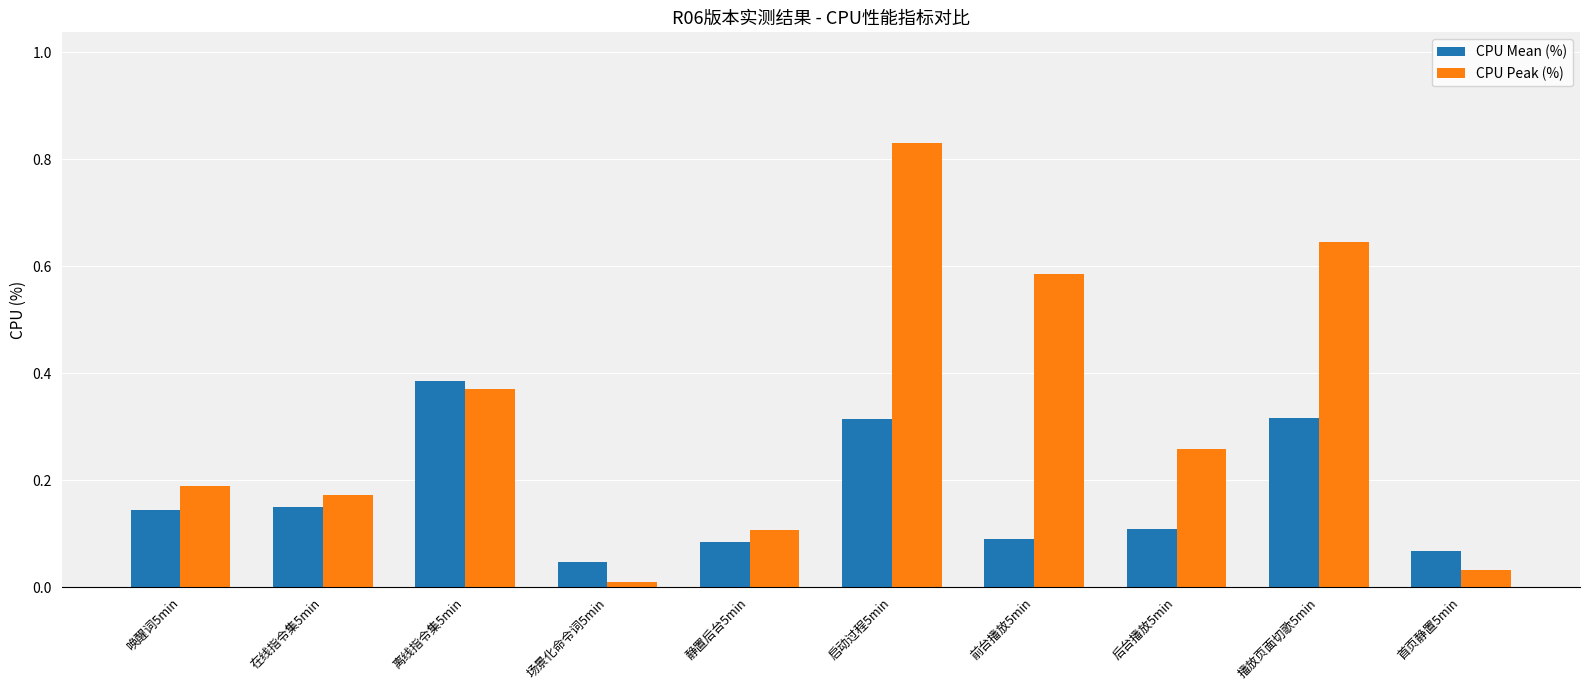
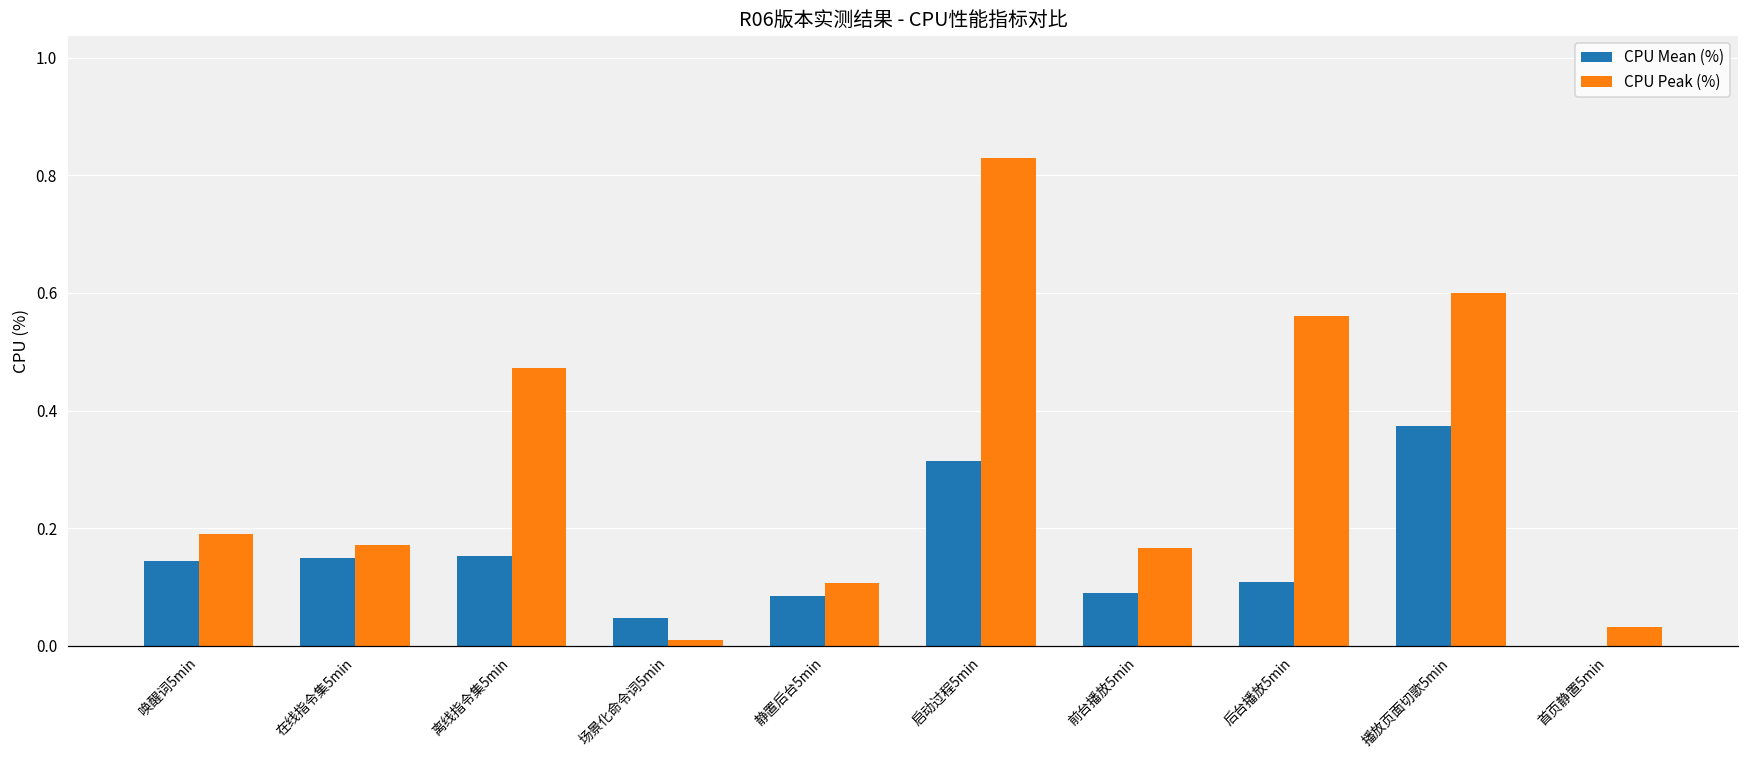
CPU Mean (%), 离线指令集5min: 0.39 -> 0.15
CPU Peak (%), 离线指令集5min: 0.37 -> 0.47
CPU Peak (%), 前台播放5min: 0.59 -> 0.17
CPU Peak (%), 后台播放5min: 0.26 -> 0.56
CPU Mean (%), 播放页面切歌5min: 0.32 -> 0.37
CPU Peak (%), 播放页面切歌5min: 0.65 -> 0.60
CPU Mean (%), 首页静置5min: 0.07 -> 0.00
